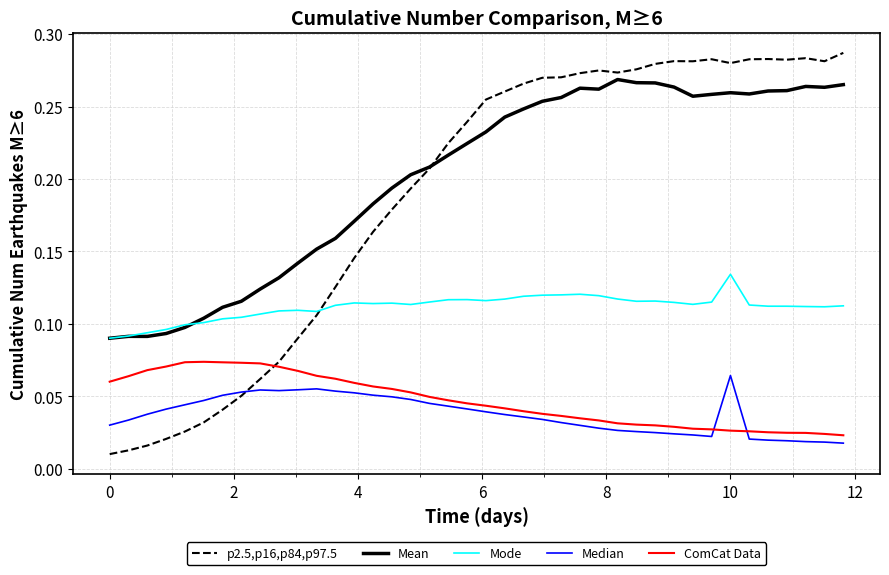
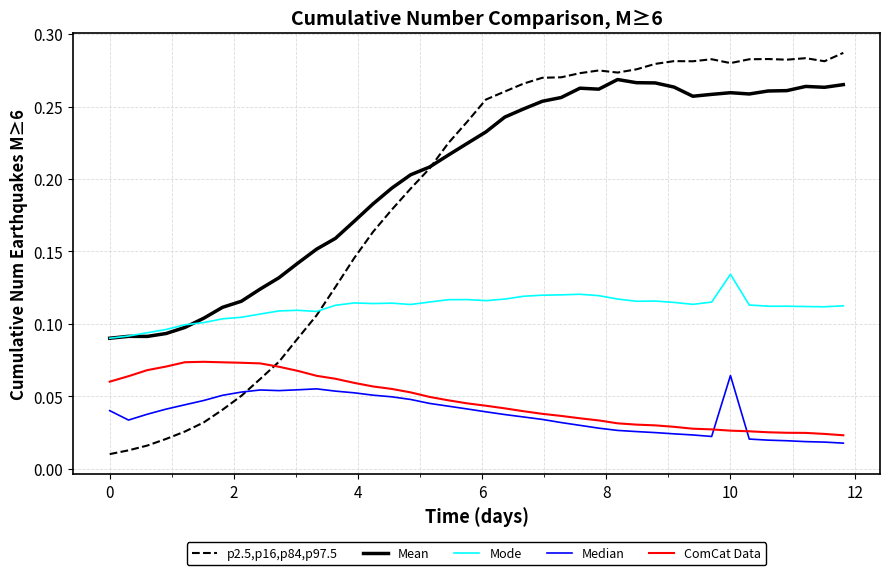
Median, 0: 0.03 -> 0.04
